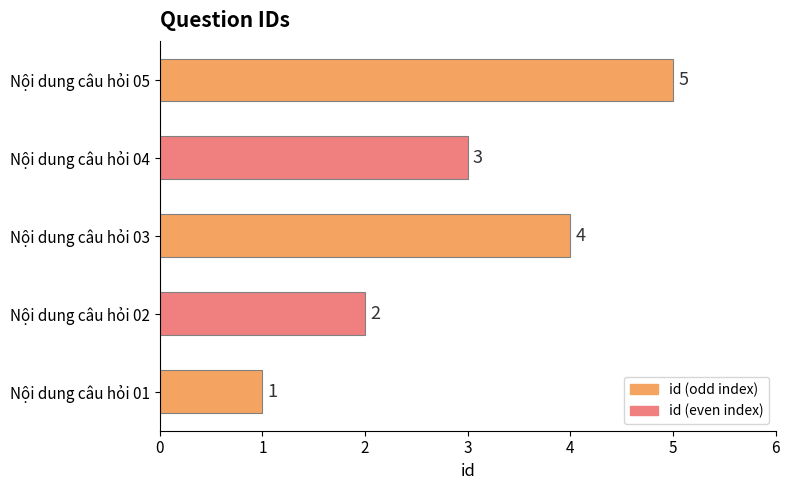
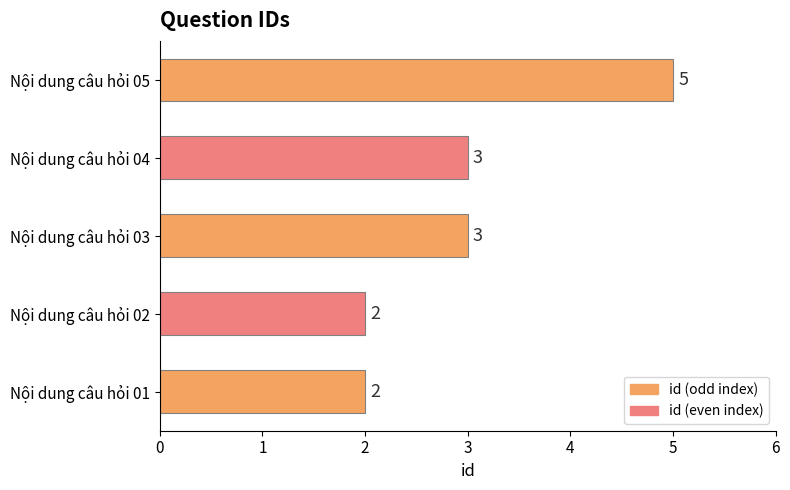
Nội dung câu hỏi 03: 4 -> 3
Nội dung câu hỏi 01: 1 -> 2
